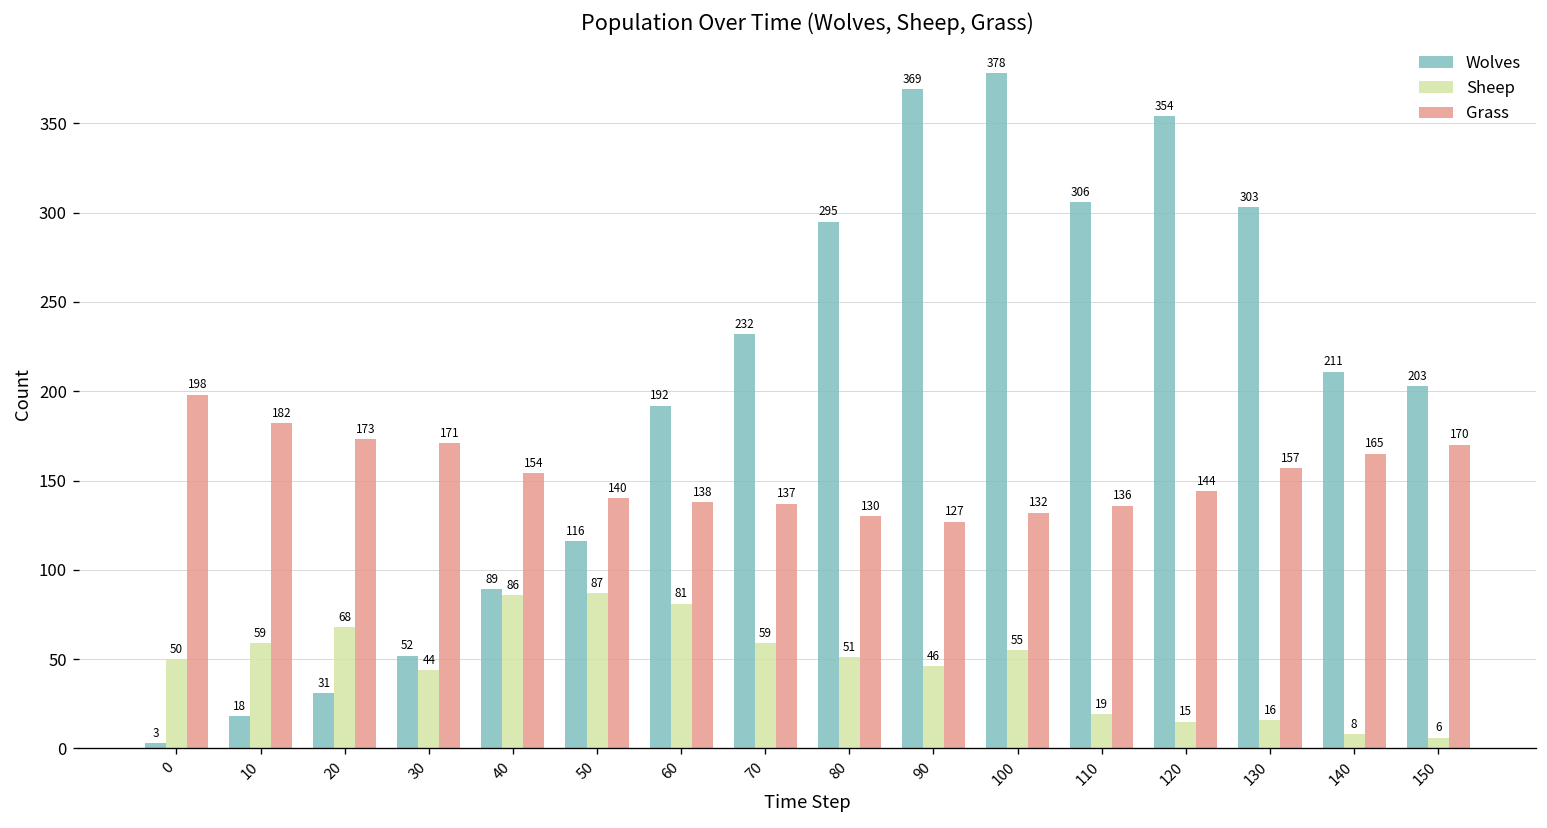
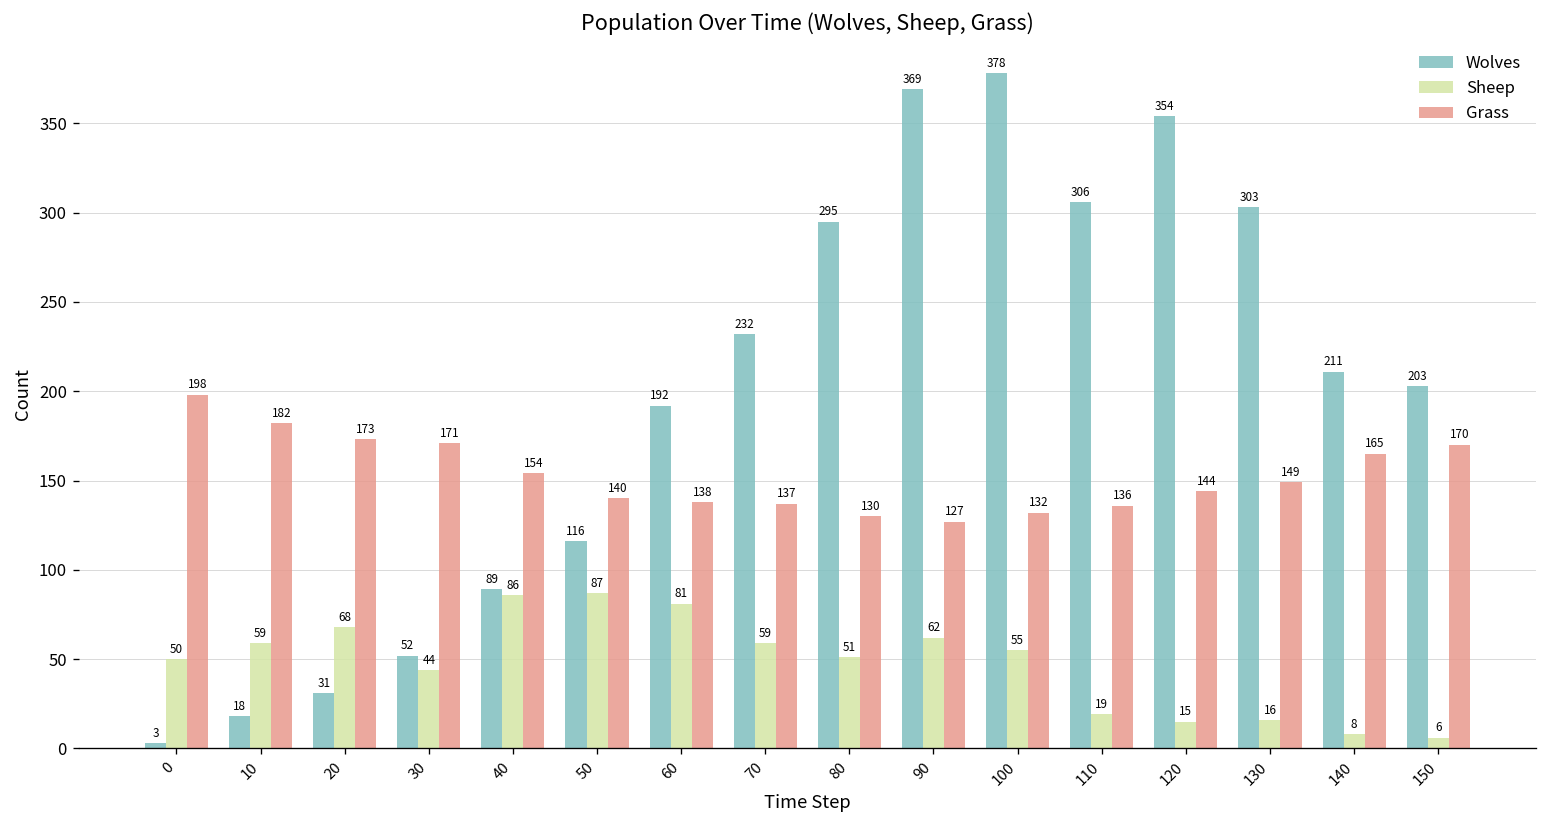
Sheep, 90: 46 -> 62
Grass, 130: 157 -> 149
